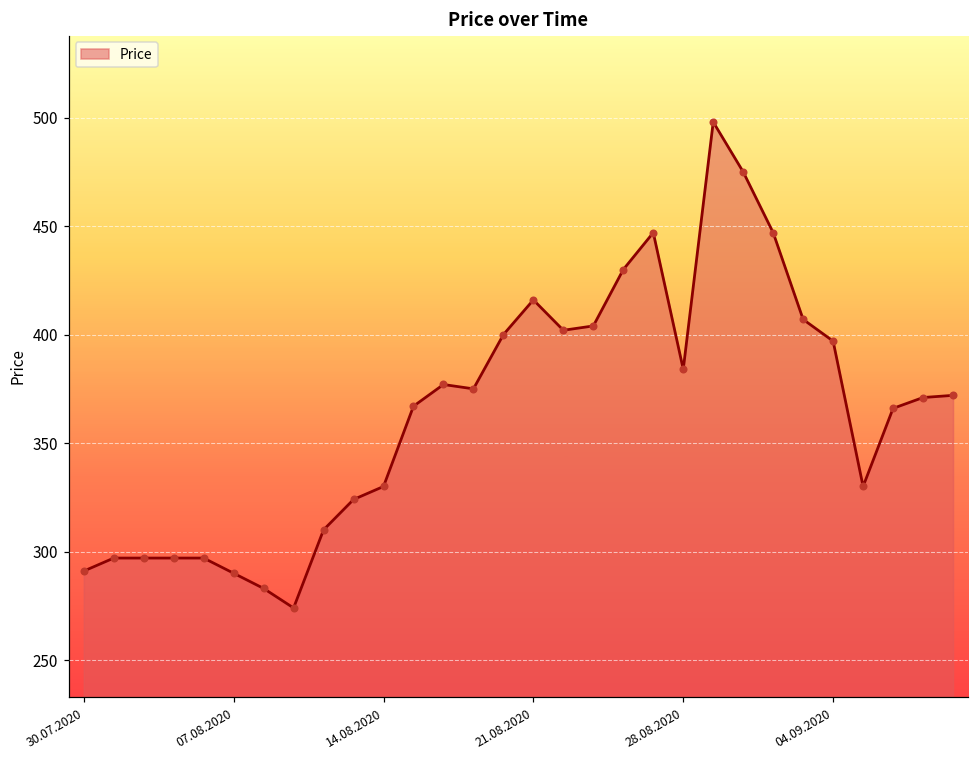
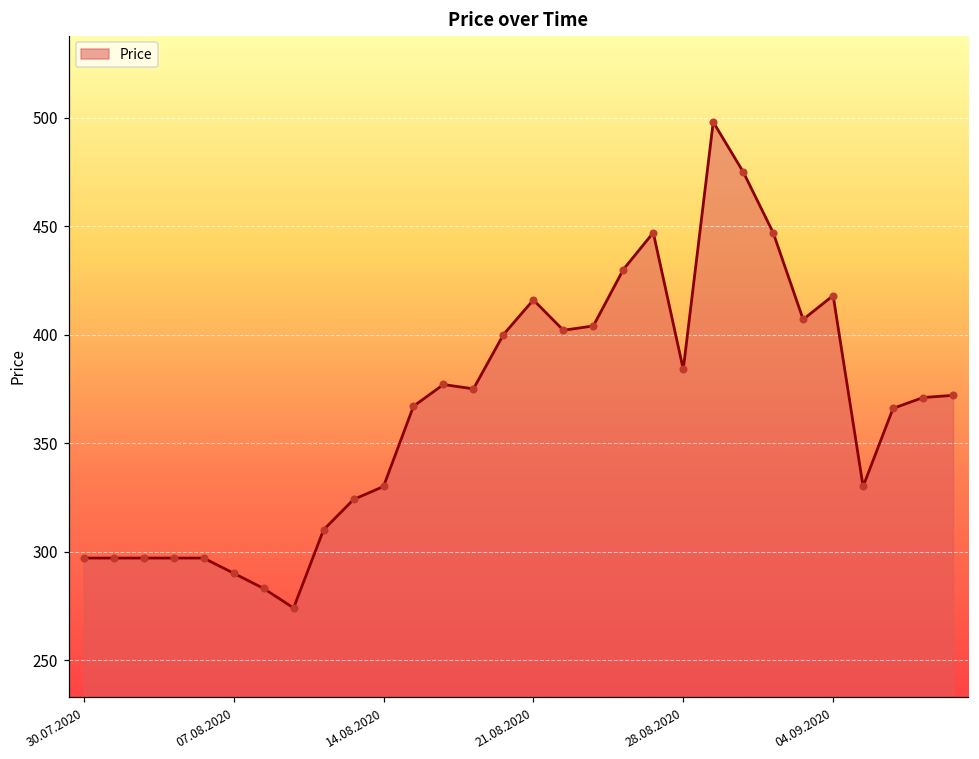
30.07.2020: 291 -> 297
04.09.2020: 397 -> 418
